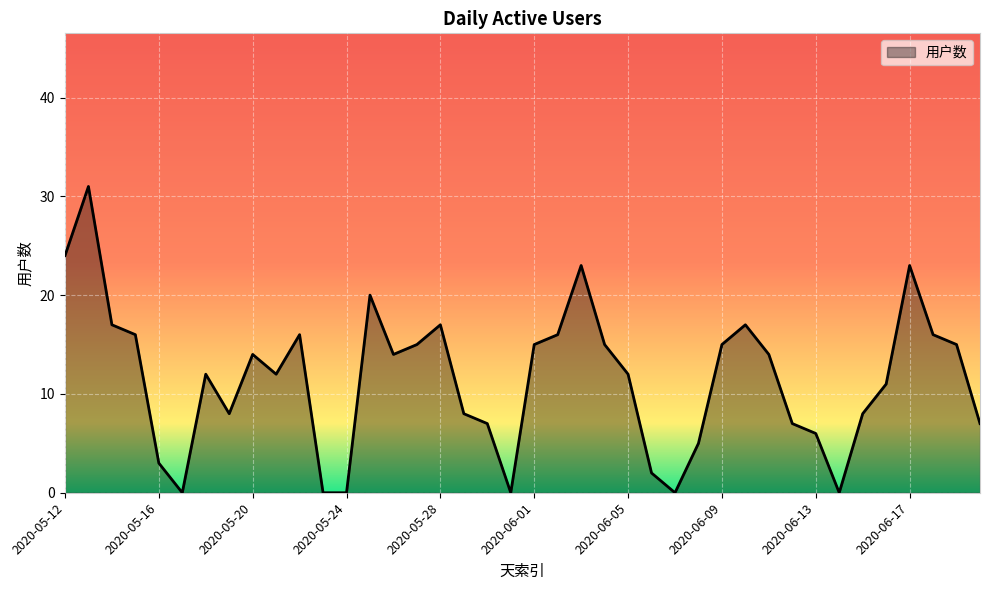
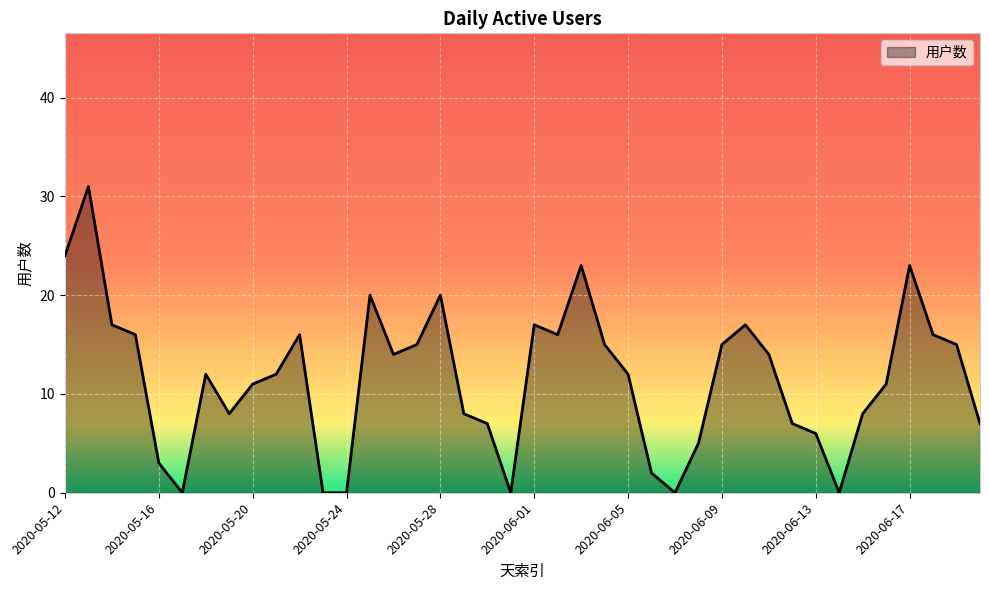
2020-05-20: 14 -> 11
2020-05-28: 17 -> 20
2020-06-01: 15 -> 17
